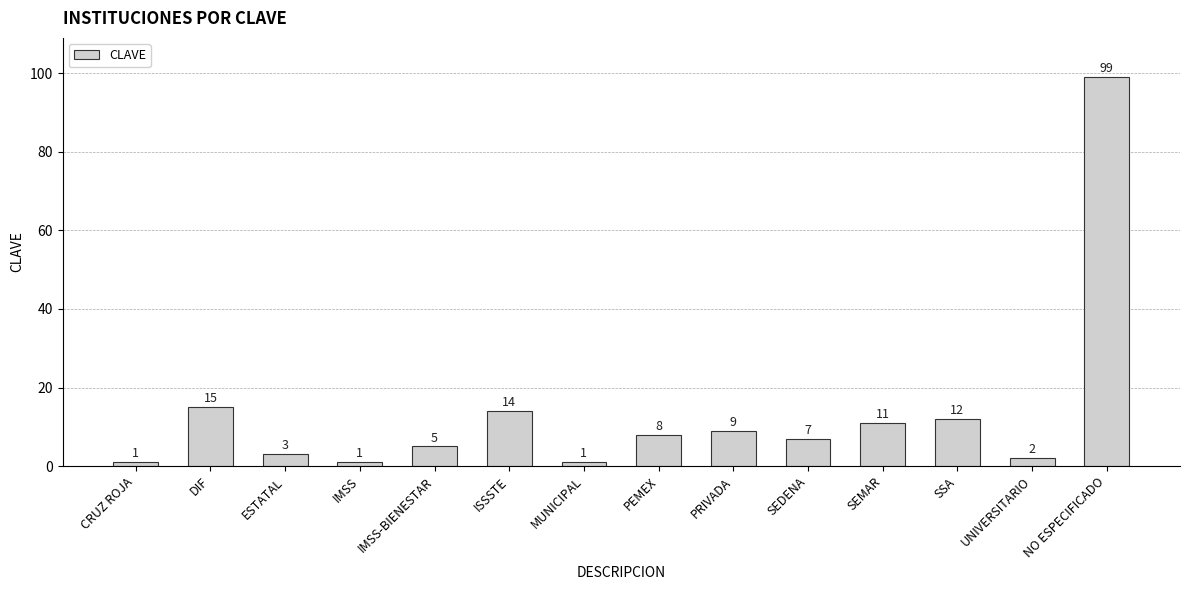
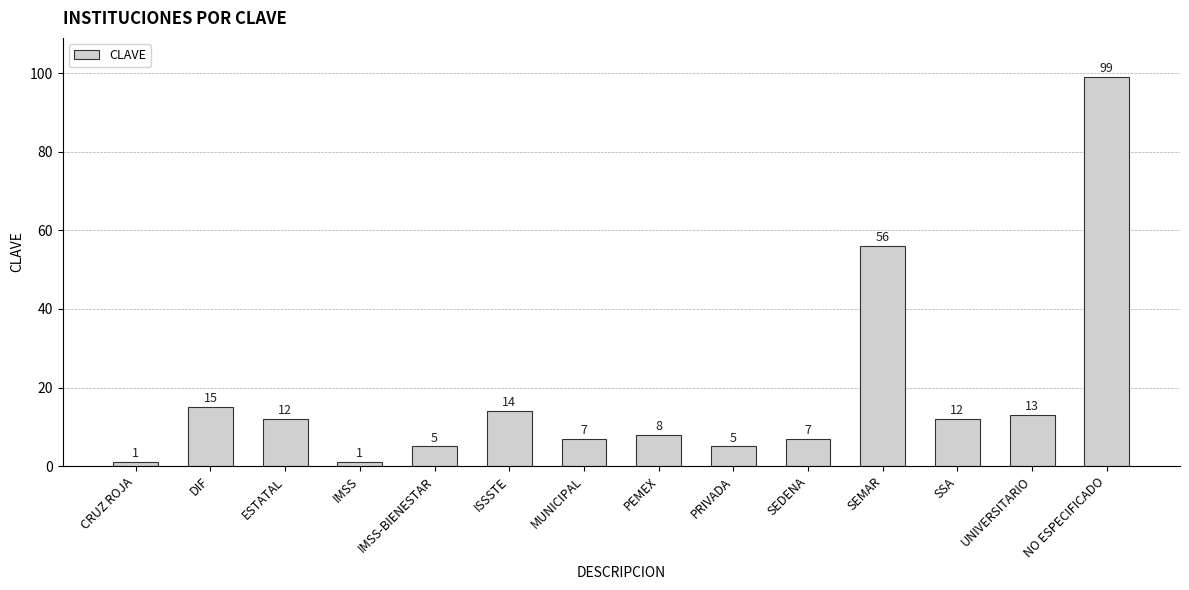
ESTATAL: 3 -> 12
MUNICIPAL: 1 -> 7
PRIVADA: 9 -> 5
SEMAR: 11 -> 56
UNIVERSITARIO: 2 -> 13
